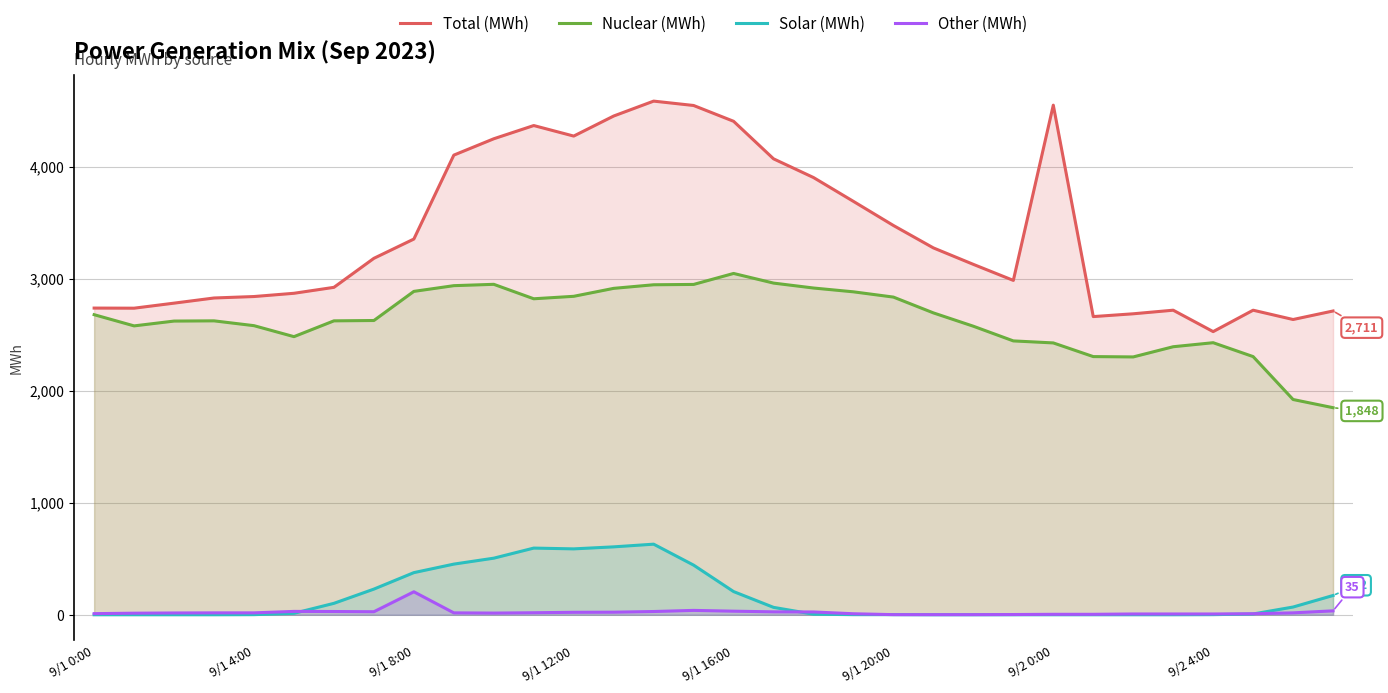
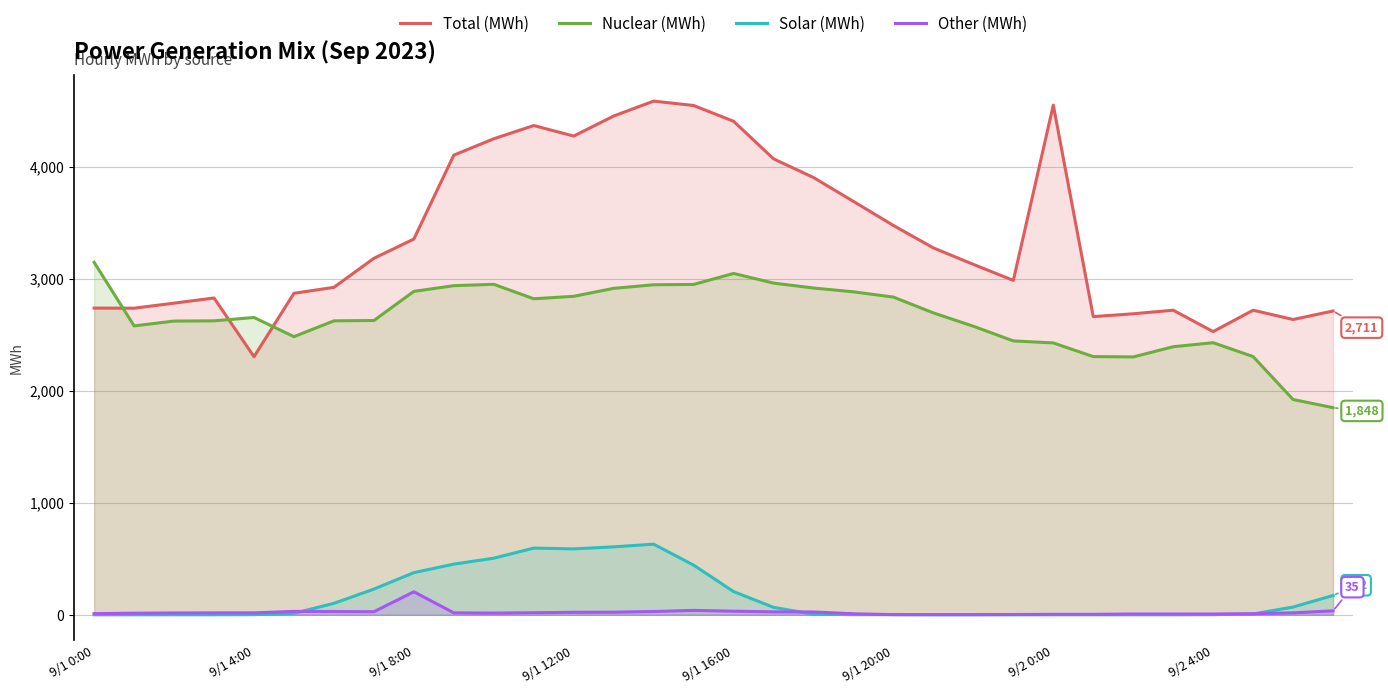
Nuclear (MWh), 9/1 0:00: 2,680 -> 3,150
Total (MWh), 9/1 4:00: 2,840 -> 2,300
Nuclear (MWh), 9/1 4:00: 2,580 -> 2,650
